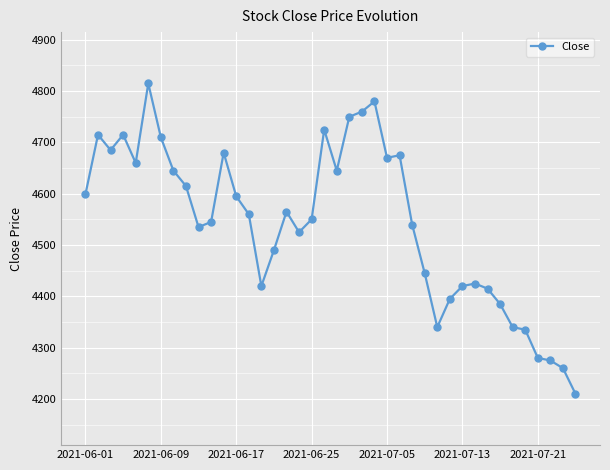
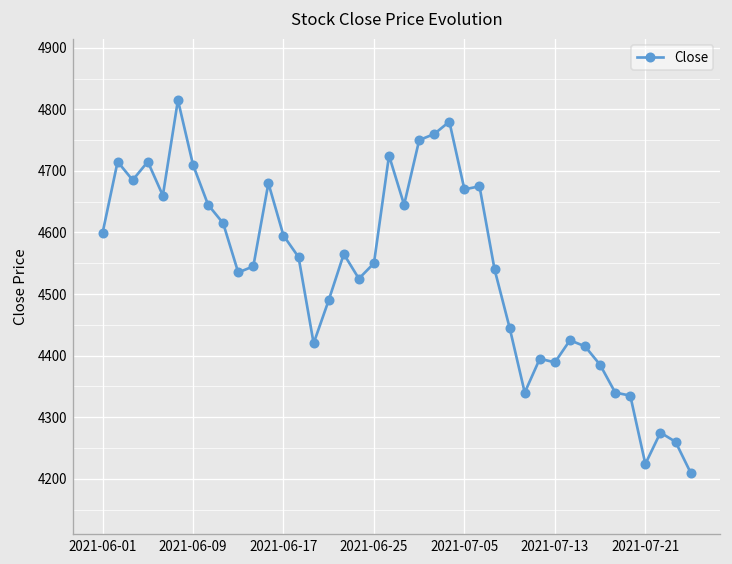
2021-07-13: 4420 -> 4390
2021-07-21: 4280 -> 4220
